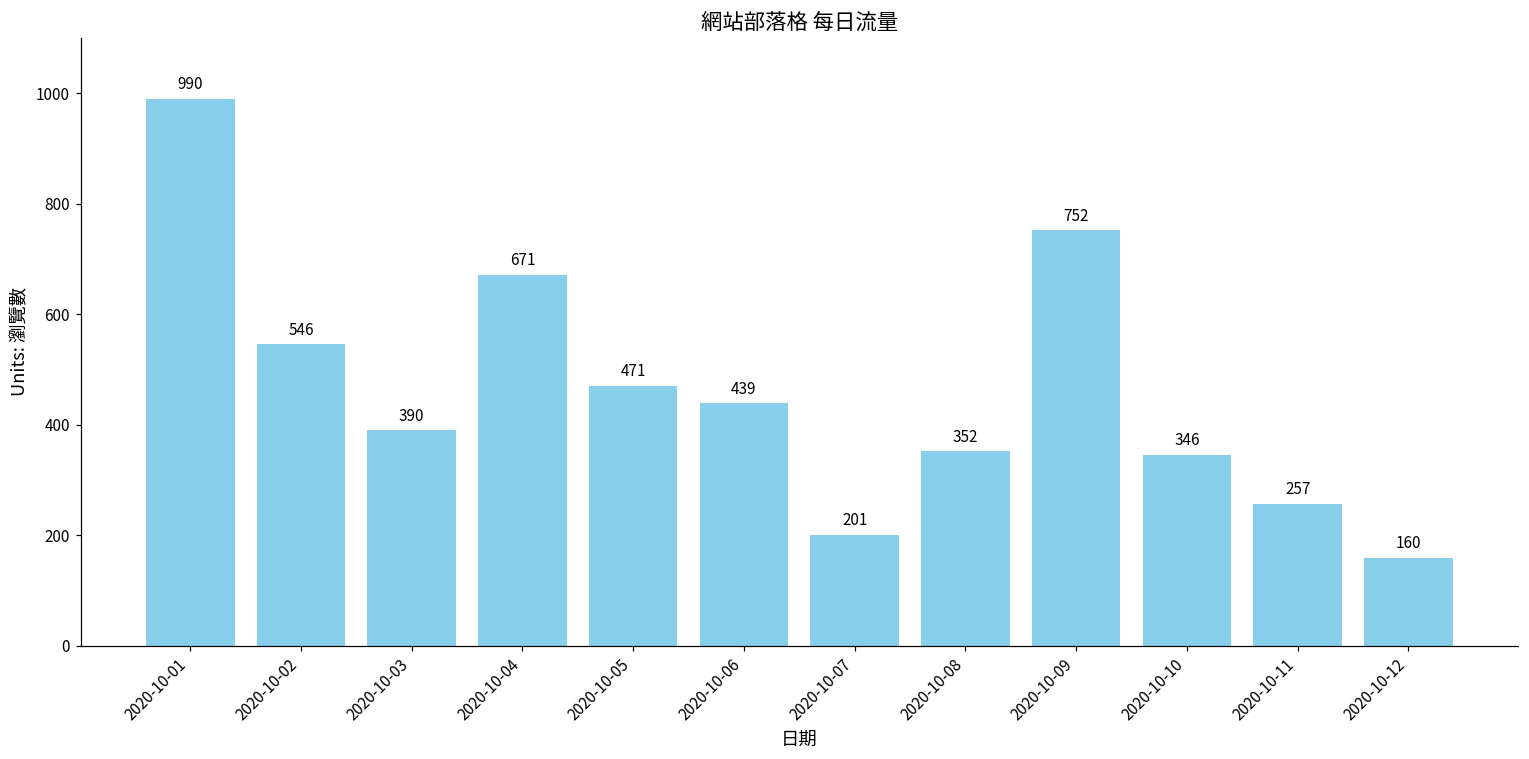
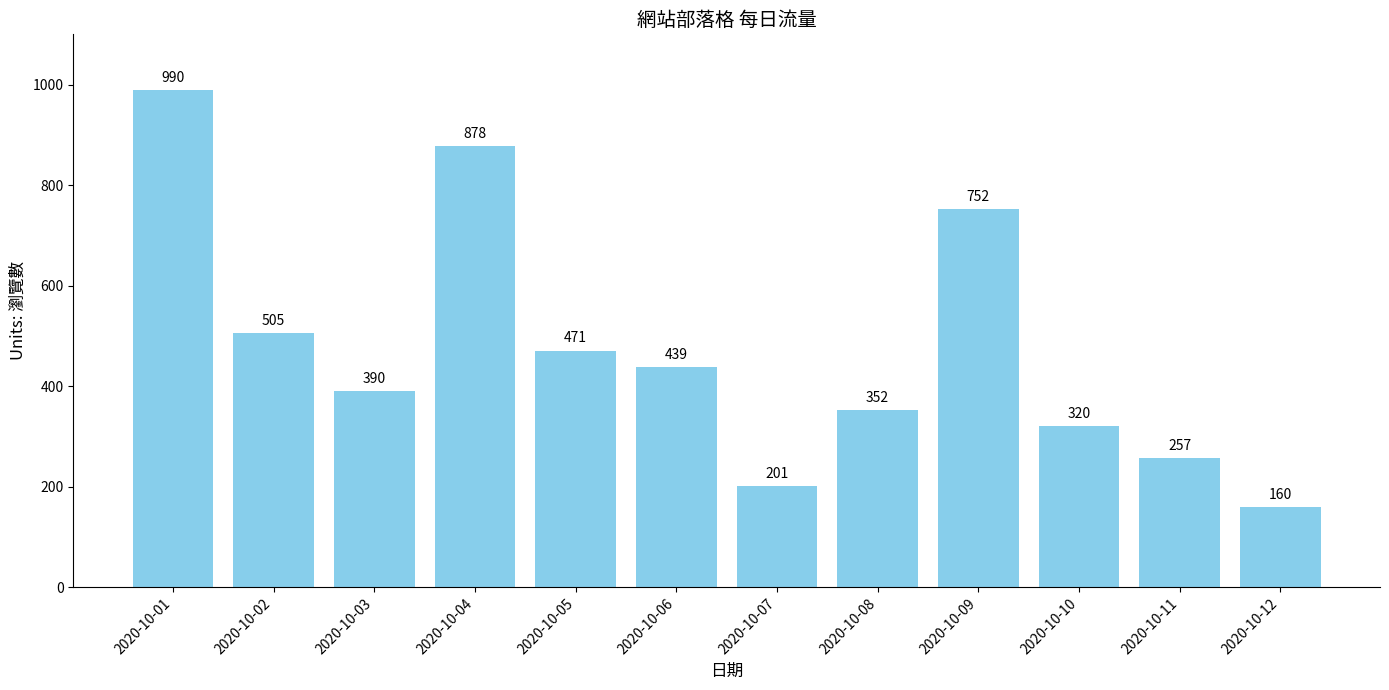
2020-10-02: 546 -> 505
2020-10-04: 671 -> 878
2020-10-10: 346 -> 320
